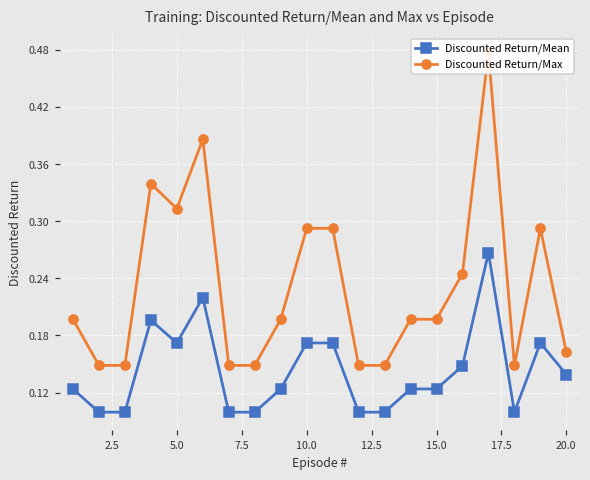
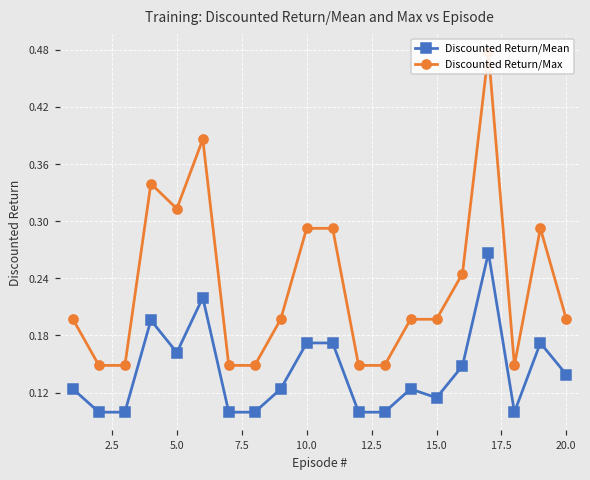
Discounted Return/Mean, 5.0: 0.17 -> 0.16
Discounted Return/Mean, 15.0: 0.12 -> 0.11
Discounted Return/Max, 20.0: 0.16 -> 0.20
